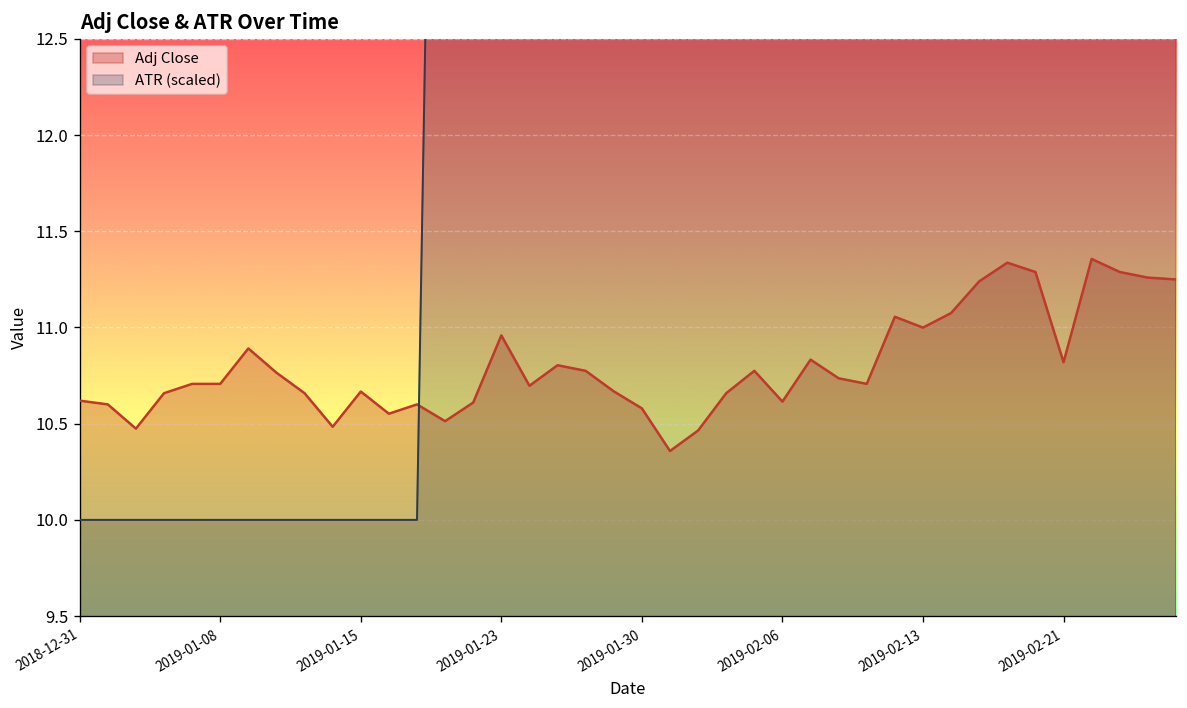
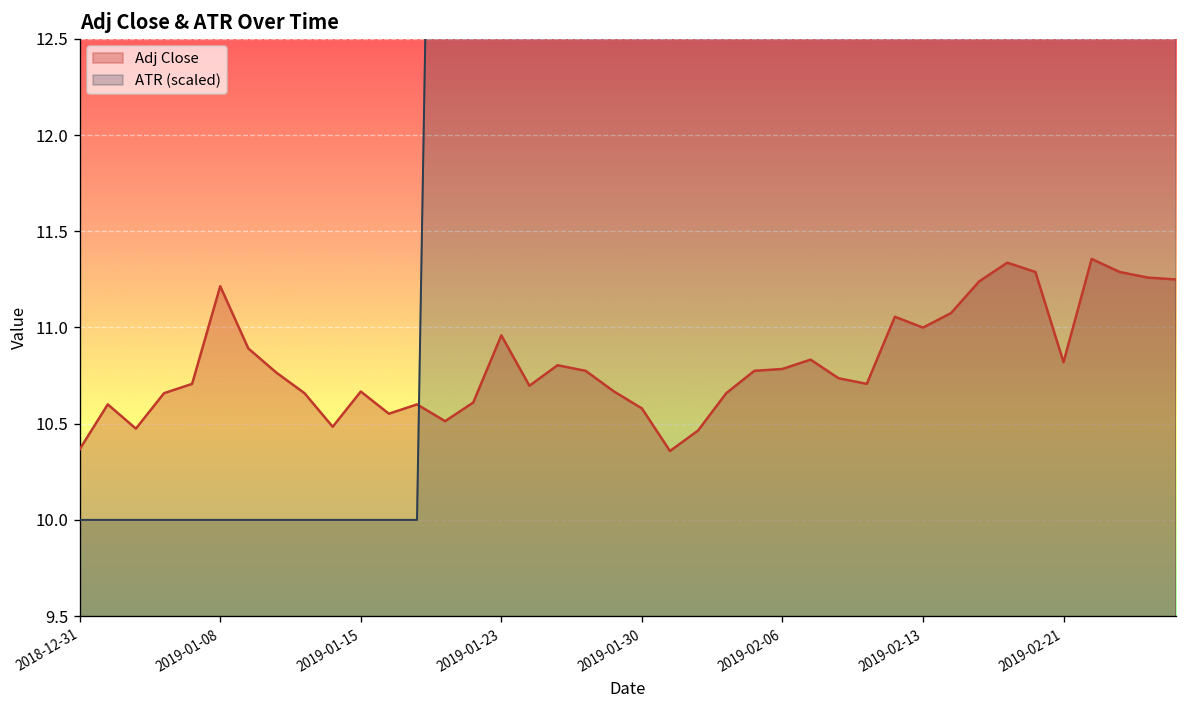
Adj Close, 2018-12-31: 10.62 -> 10.37
Adj Close, 2019-01-08: 10.71 -> 11.21
Adj Close, 2019-02-06: 10.61 -> 10.78
